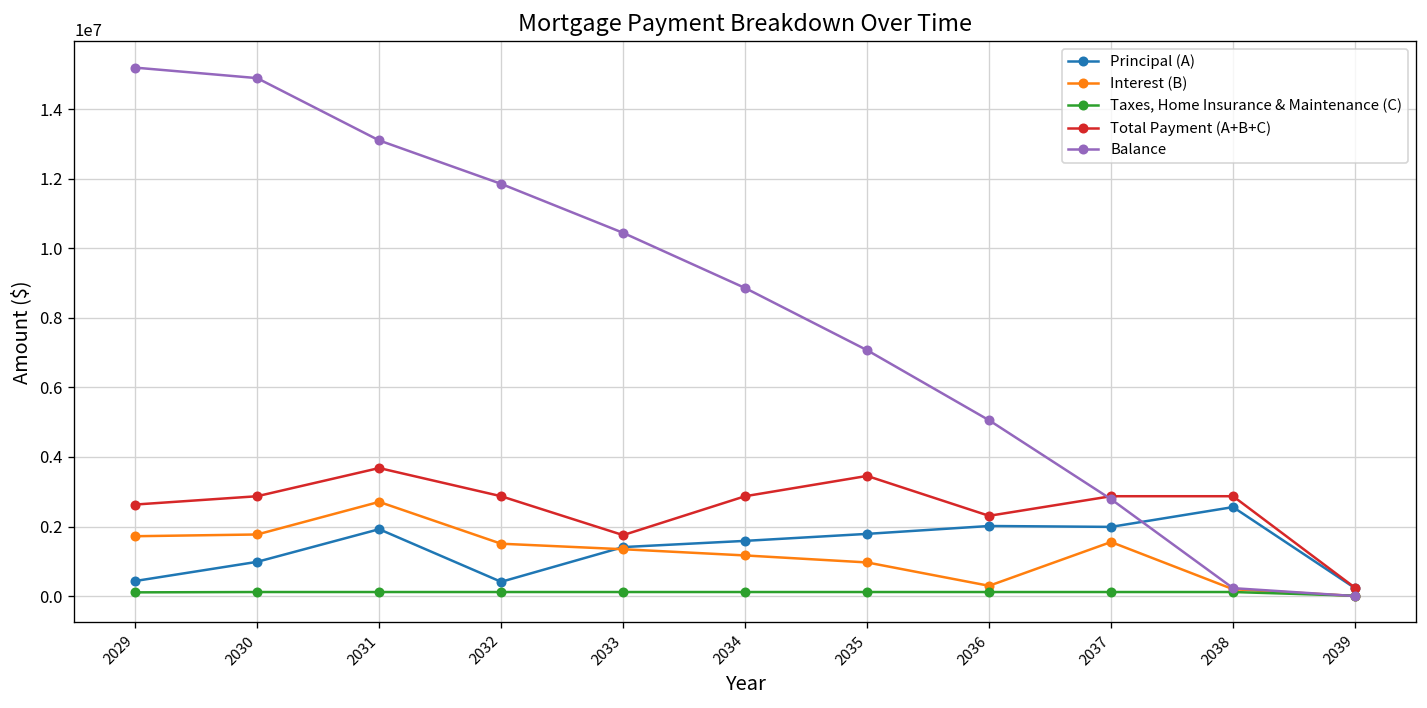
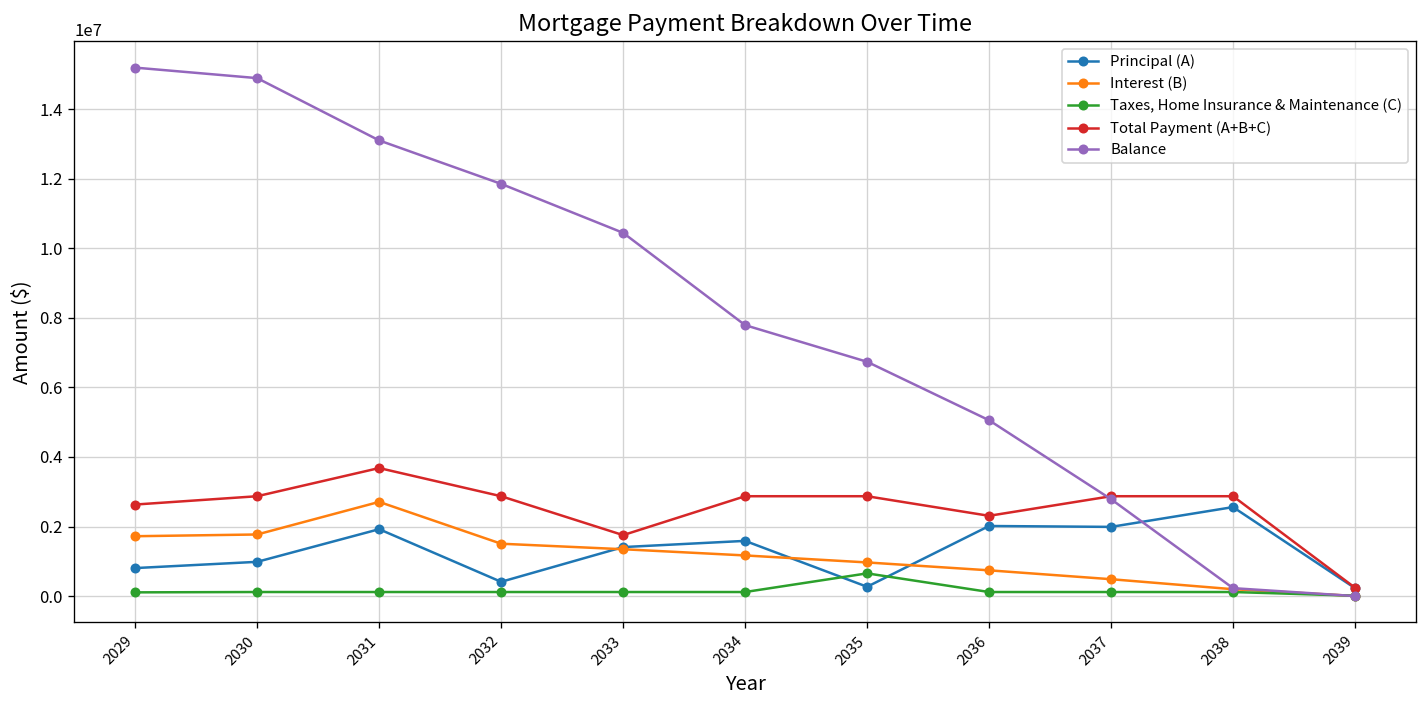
Principal (A), 2029: 400000 -> 800000
Balance, 2034: 8900000 -> 7800000
Principal (A), 2035: 1800000 -> 300000
Taxes, Home Insurance & Maintenance (C), 2035: 100000 -> 700000
Total Payment (A+B+C), 2035: 3500000 -> 2900000
Balance, 2035: 7100000 -> 6700000
Interest (B), 2036: 300000 -> 700000
Interest (B), 2037: 1600000 -> 500000
